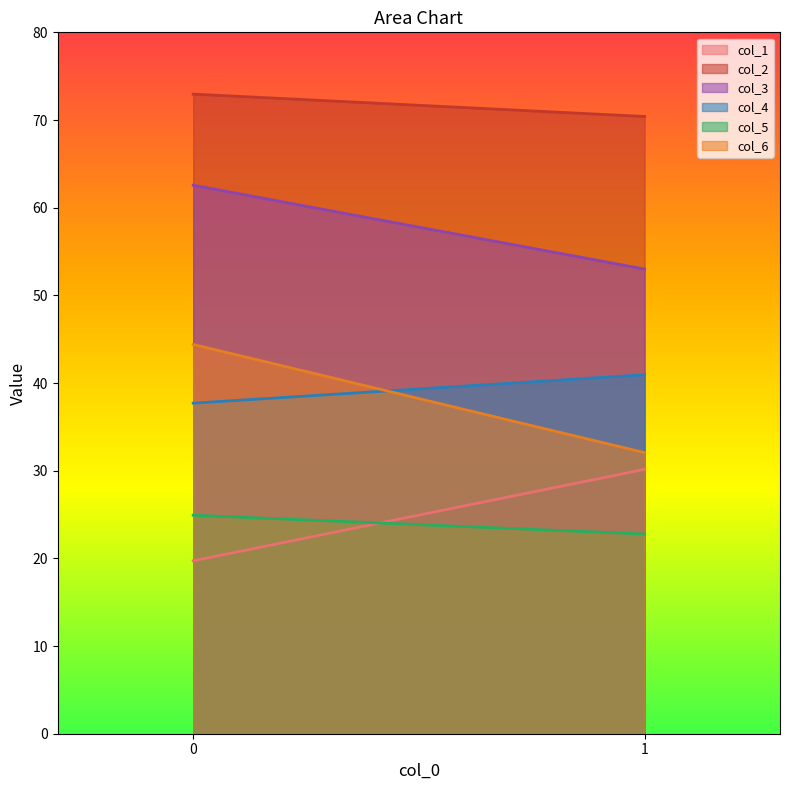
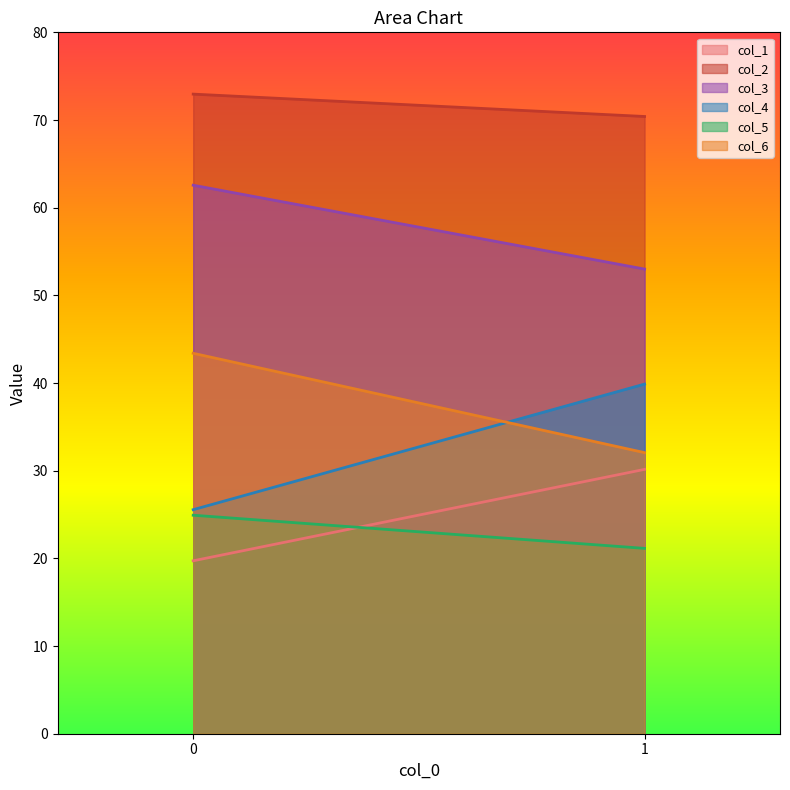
col_4, 0: 38 -> 26
col_6, 0: 44 -> 43
col_4, 1: 41 -> 40
col_5, 1: 23 -> 21
